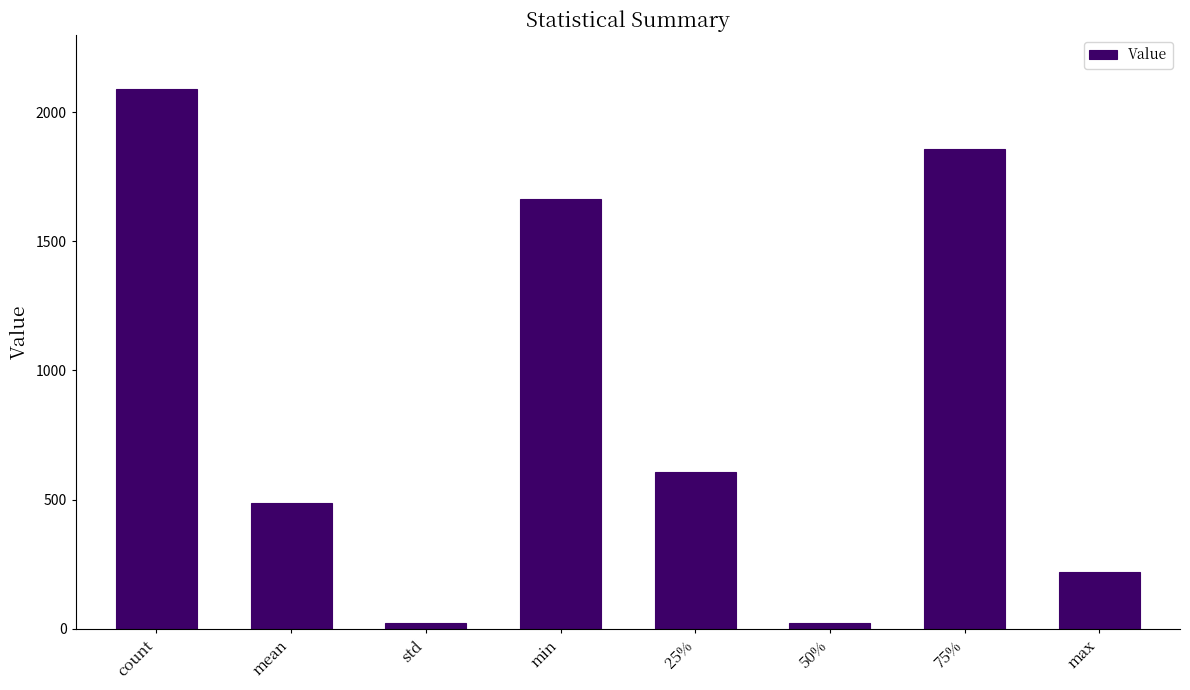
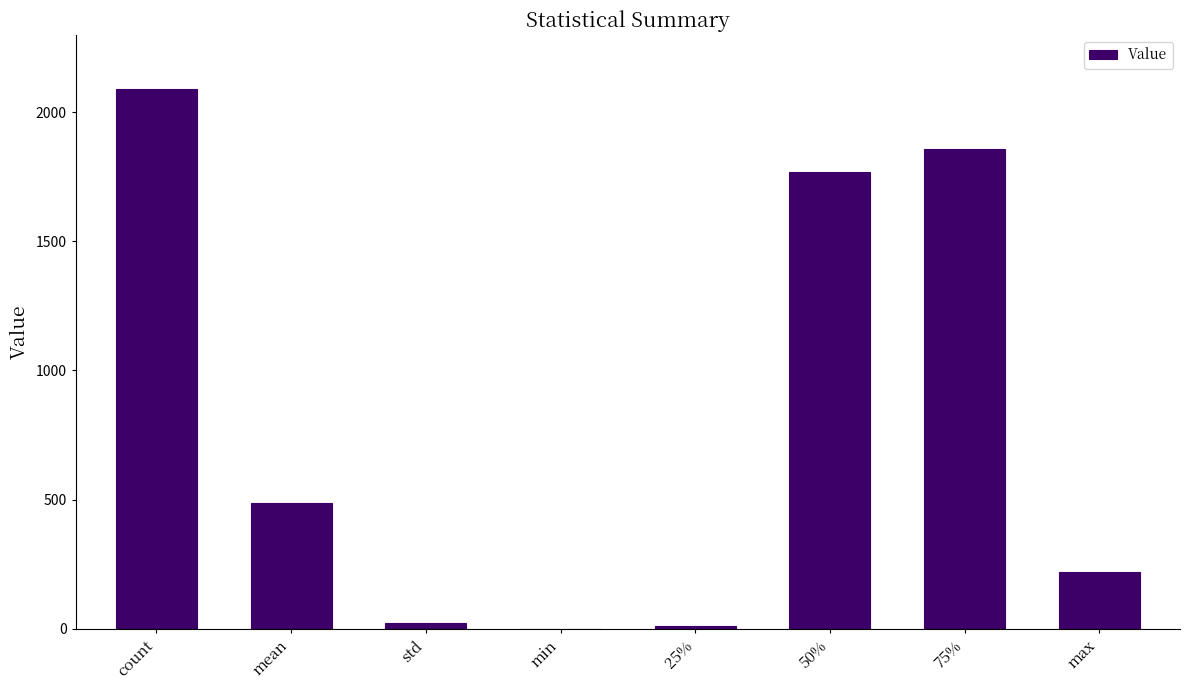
min: 1660 -> 0
25%: 610 -> 10
50%: 20 -> 1770
